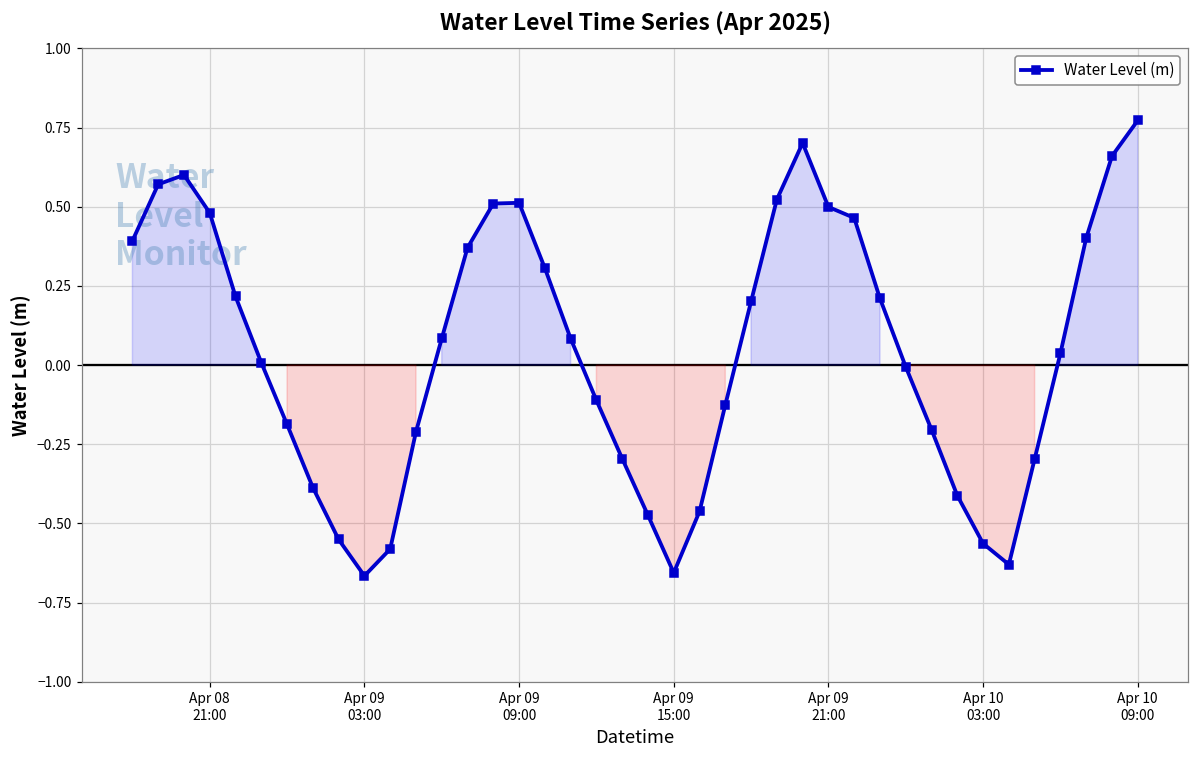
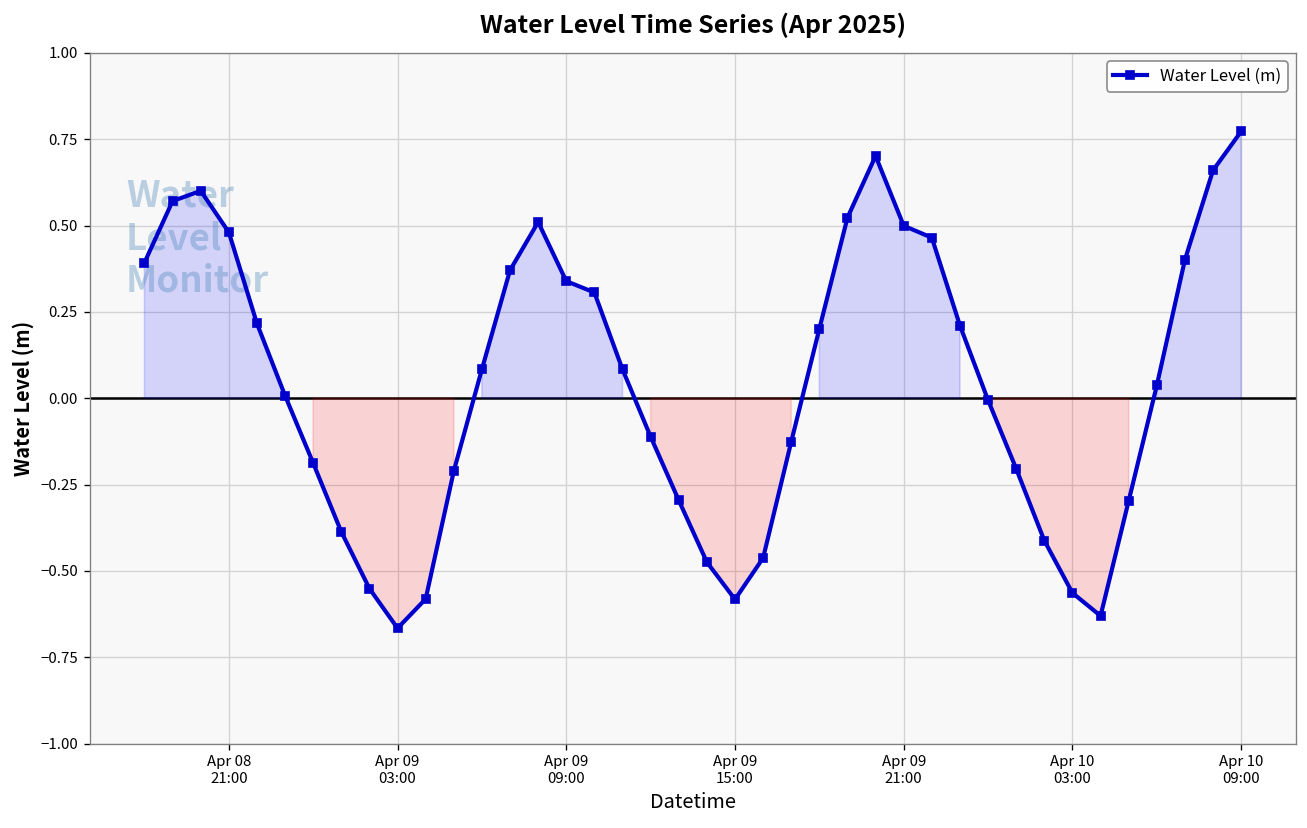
Apr 09 09:00: 0.51 -> 0.34
Apr 09 15:00: -0.66 -> -0.58
